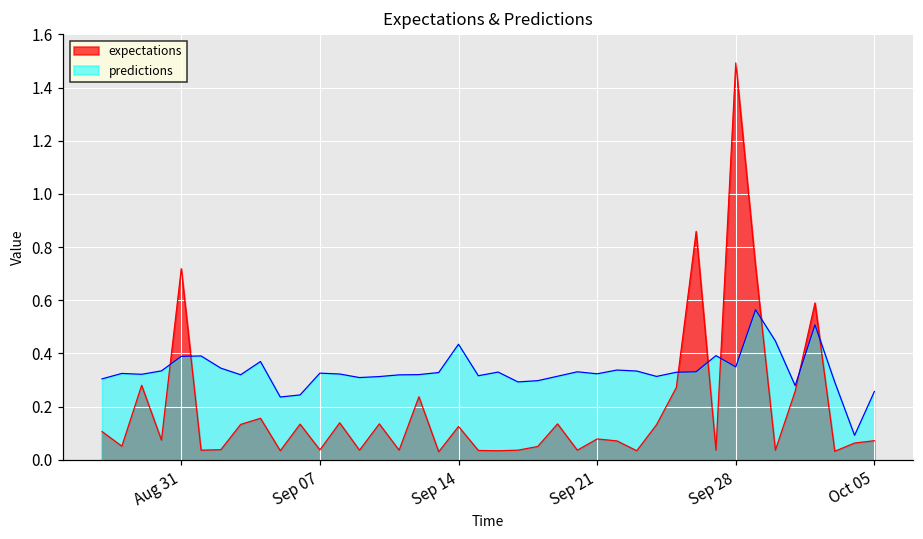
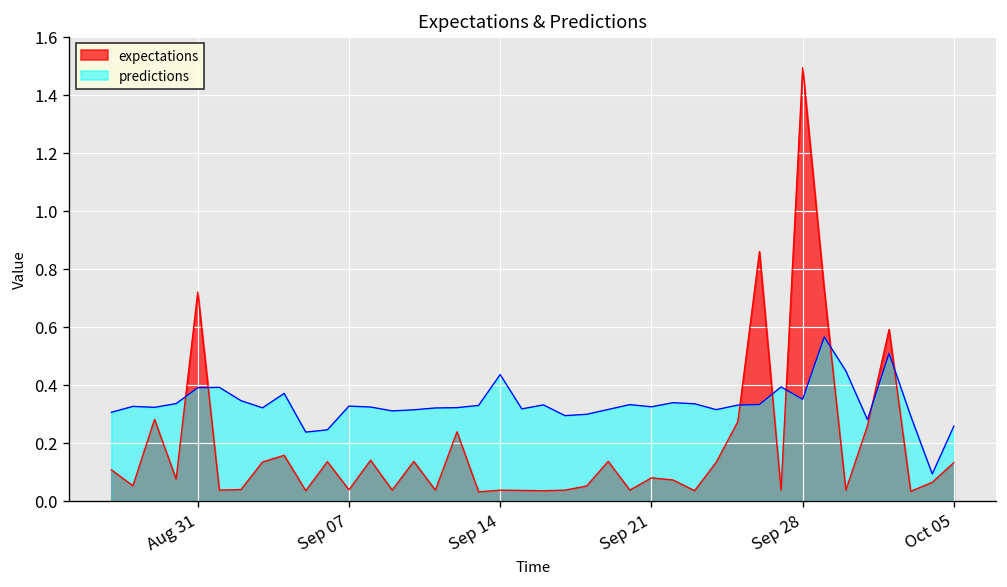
expectations, Sep 14: 0.13 -> 0.04
expectations, Oct 05: 0.07 -> 0.13
